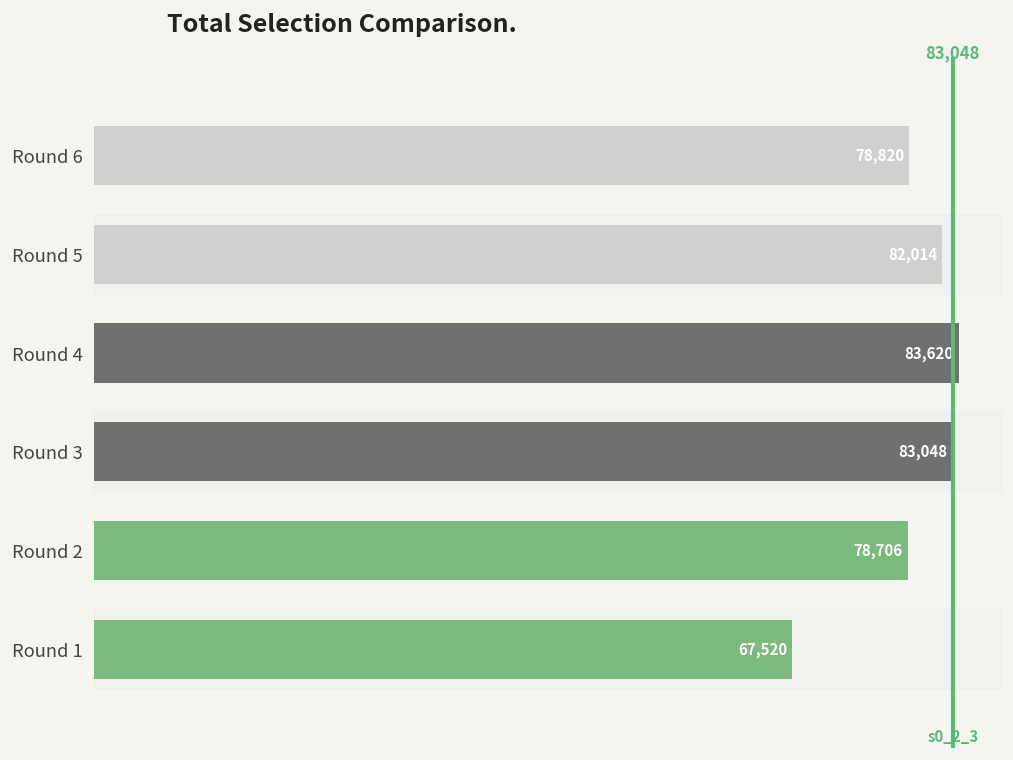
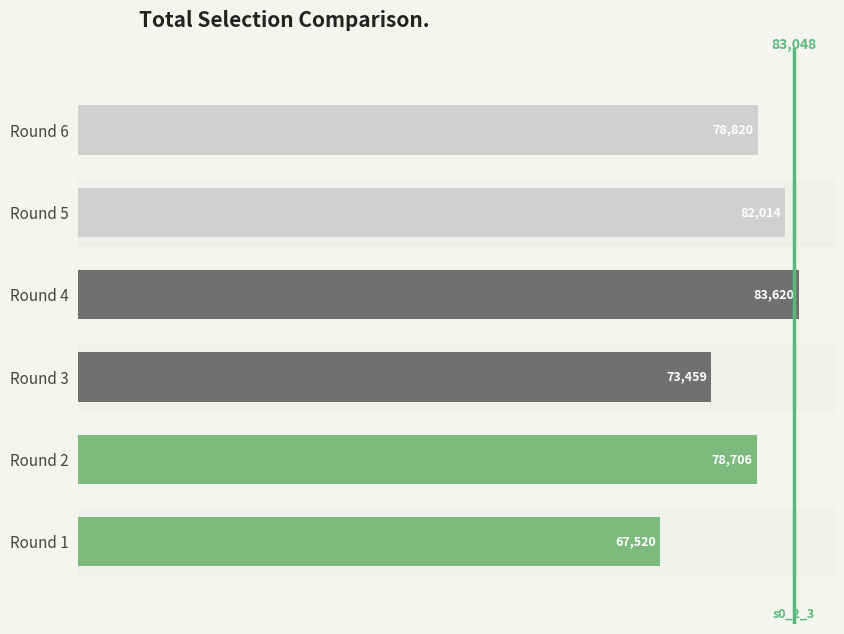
Round 3: 83,048 -> 73,459
